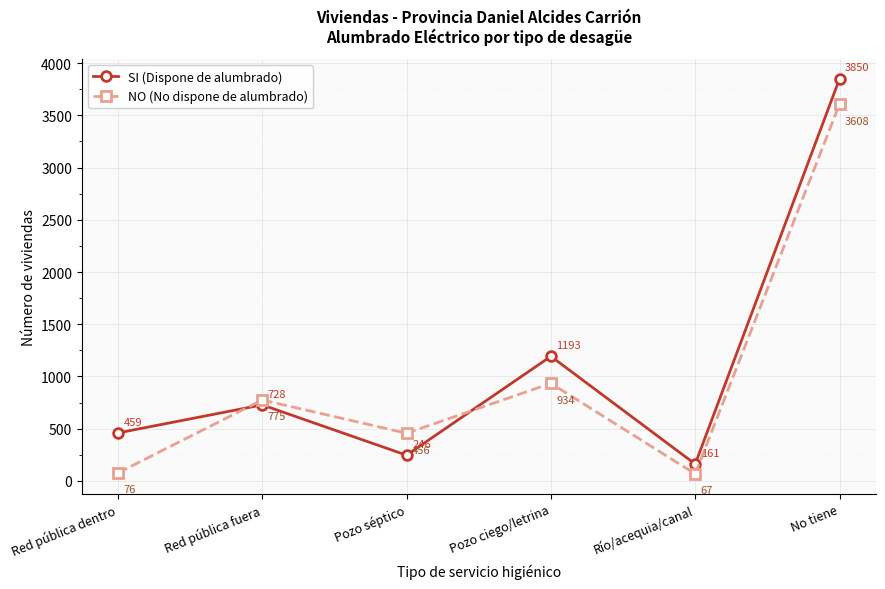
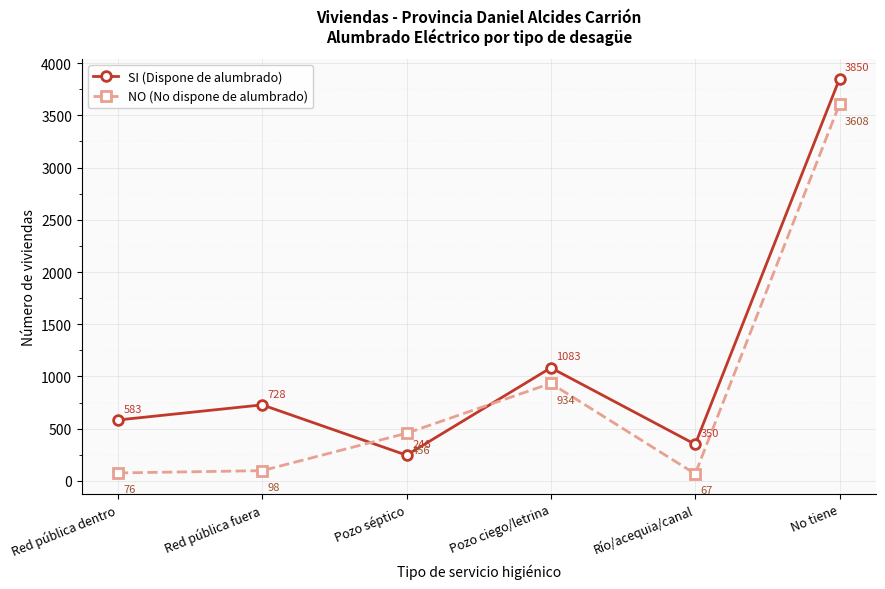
SI (Dispone de alumbrado), Red pública dentro: 459 -> 583
NO (No dispone de alumbrado), Red pública fuera: 775 -> 98
SI (Dispone de alumbrado), Pozo ciego/letrina: 1193 -> 1083
SI (Dispone de alumbrado), Río/acequia/canal: 161 -> 350
